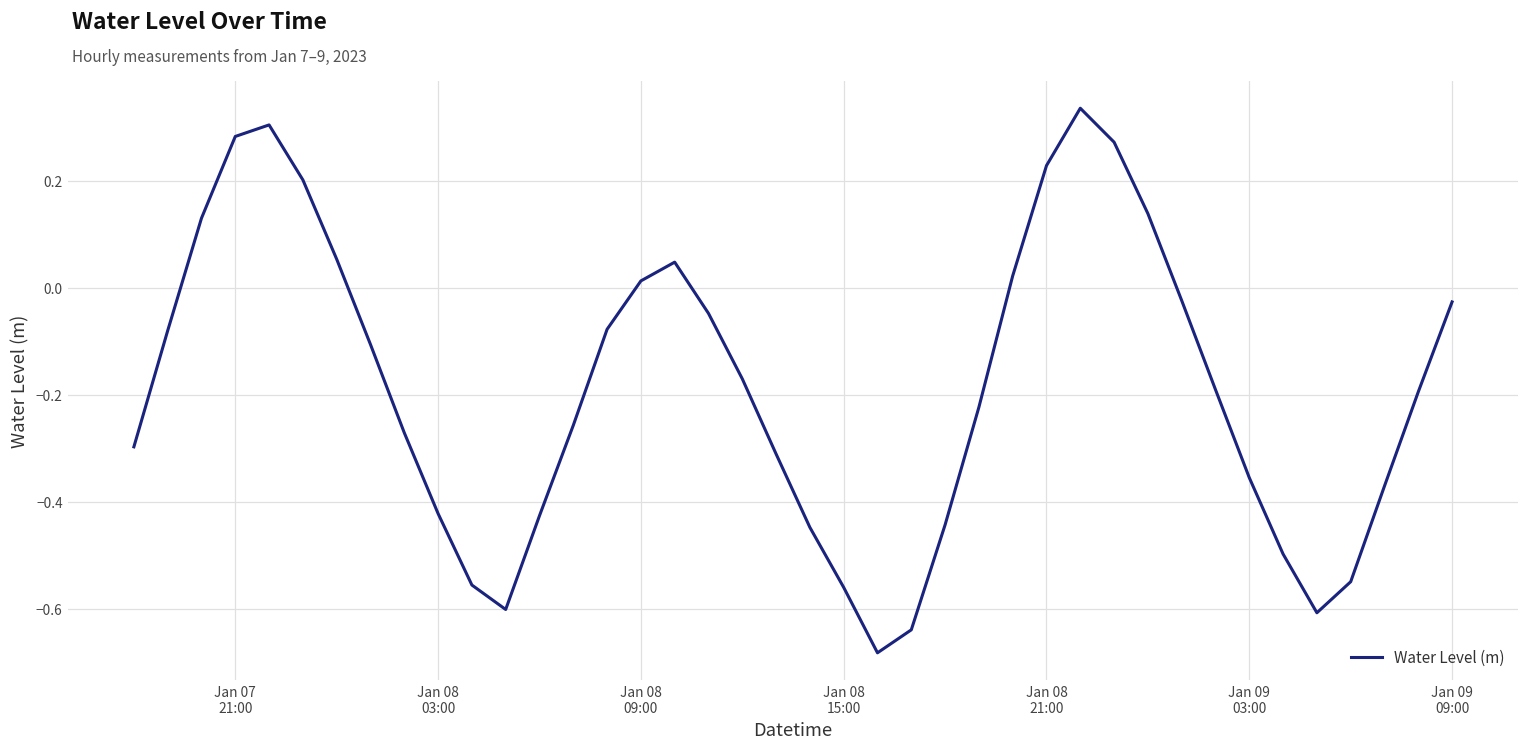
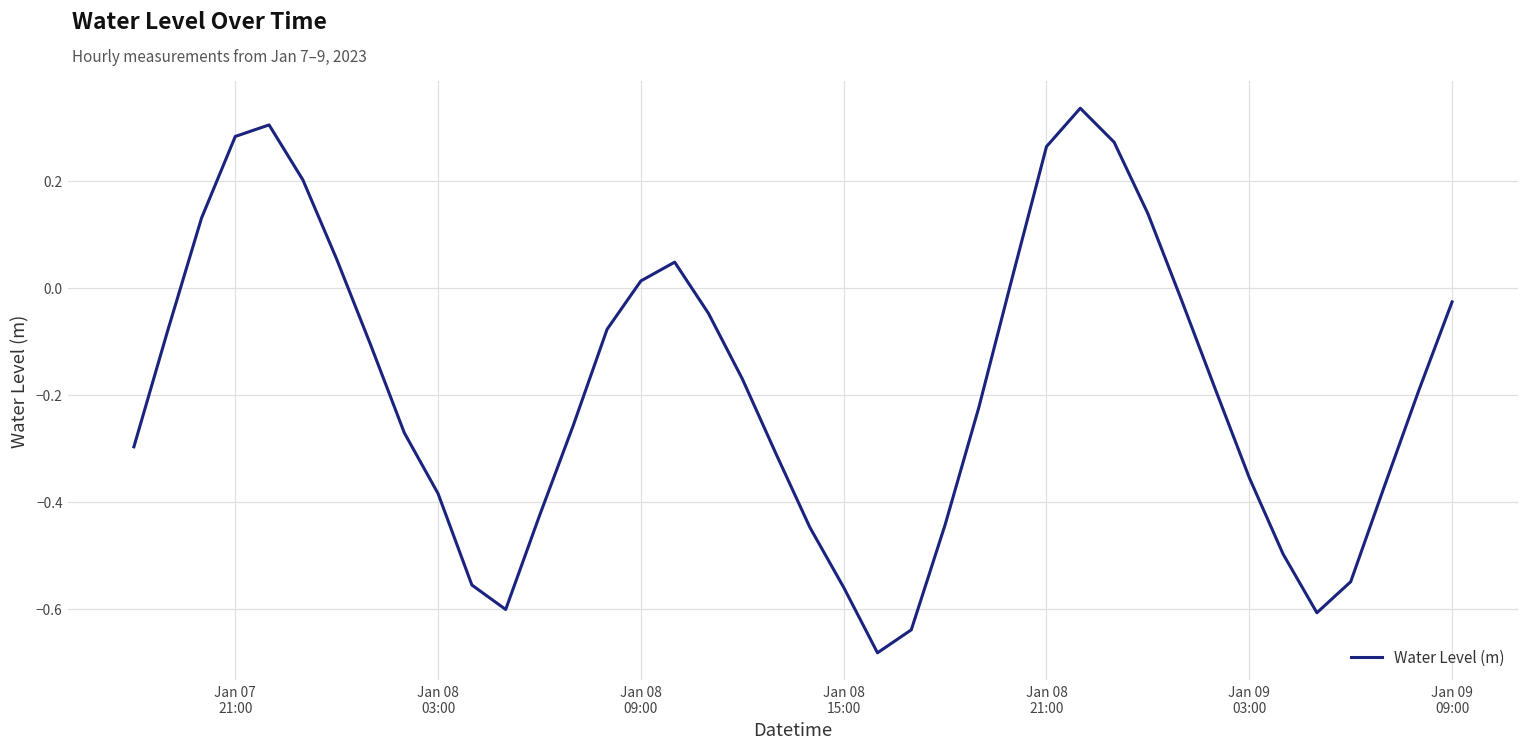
Jan 08 03:00: -0.42 -> -0.38
Jan 08 21:00: 0.23 -> 0.26
